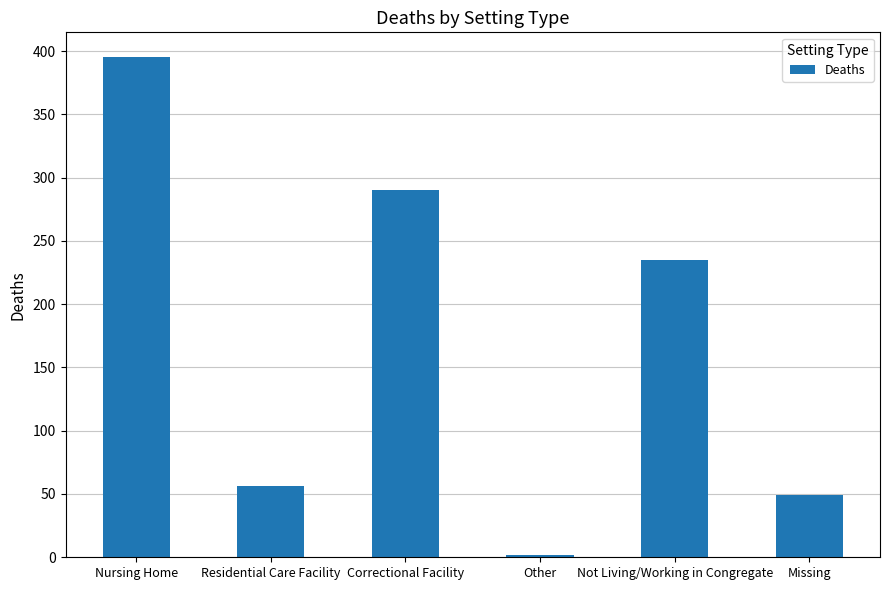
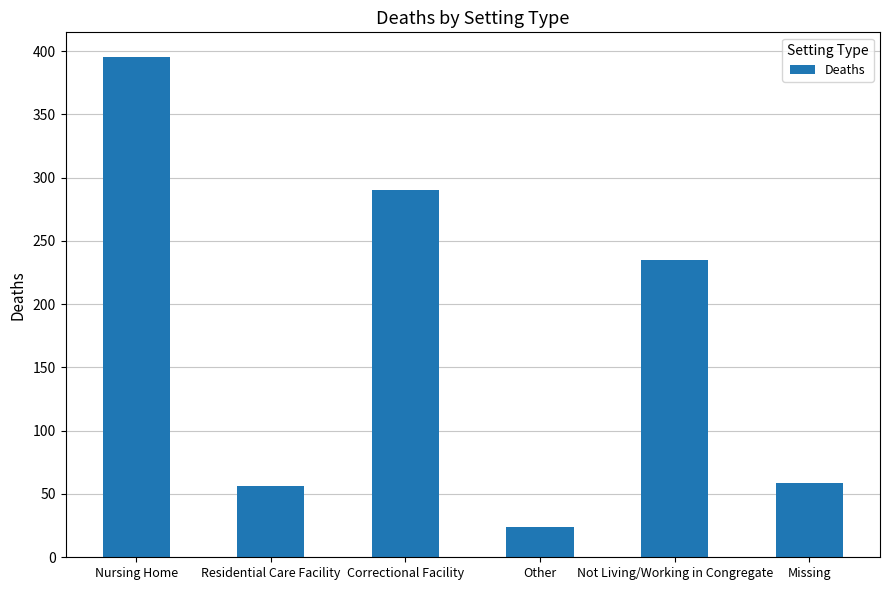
Other: 2 -> 24
Missing: 49 -> 59
